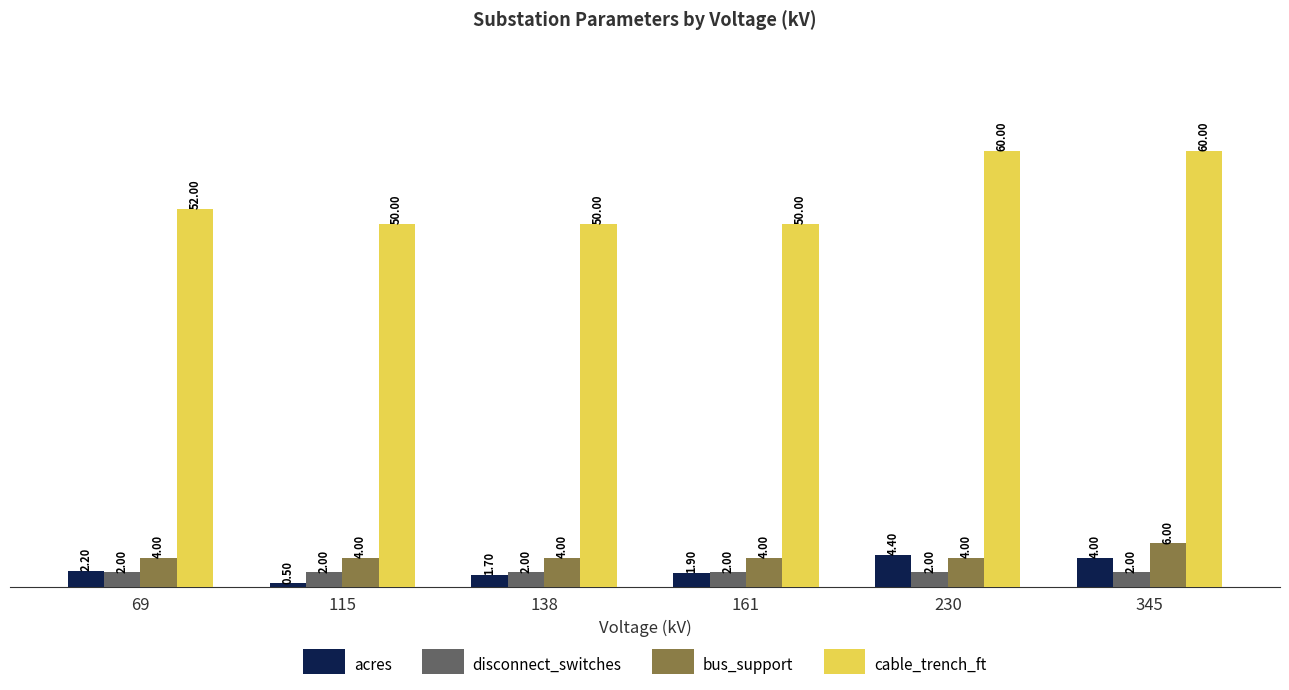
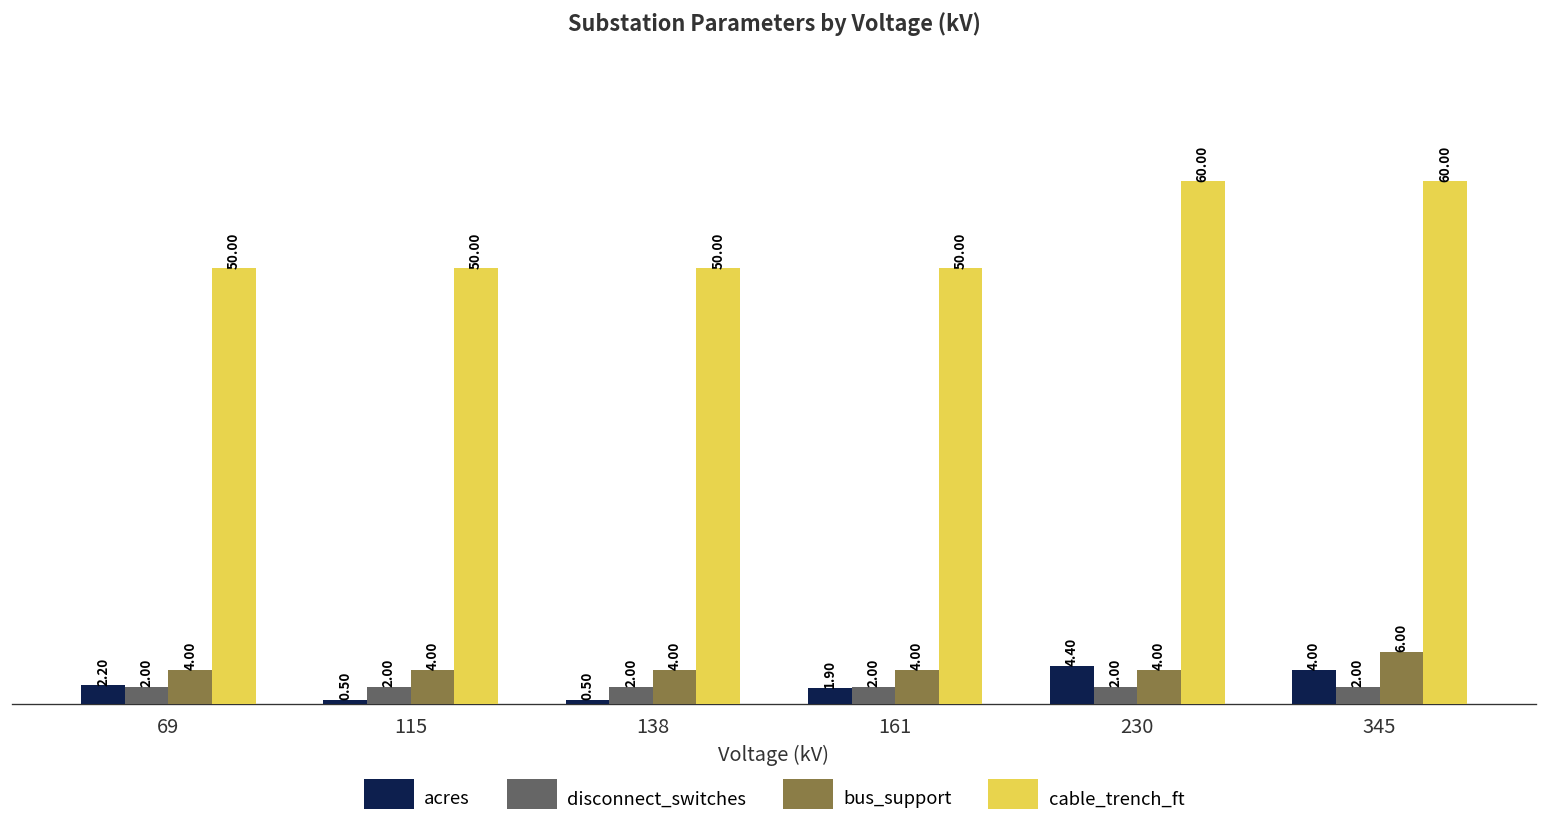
cable_trench_ft, 69: 52.00 -> 50.00
acres, 138: 1.70 -> 0.50
